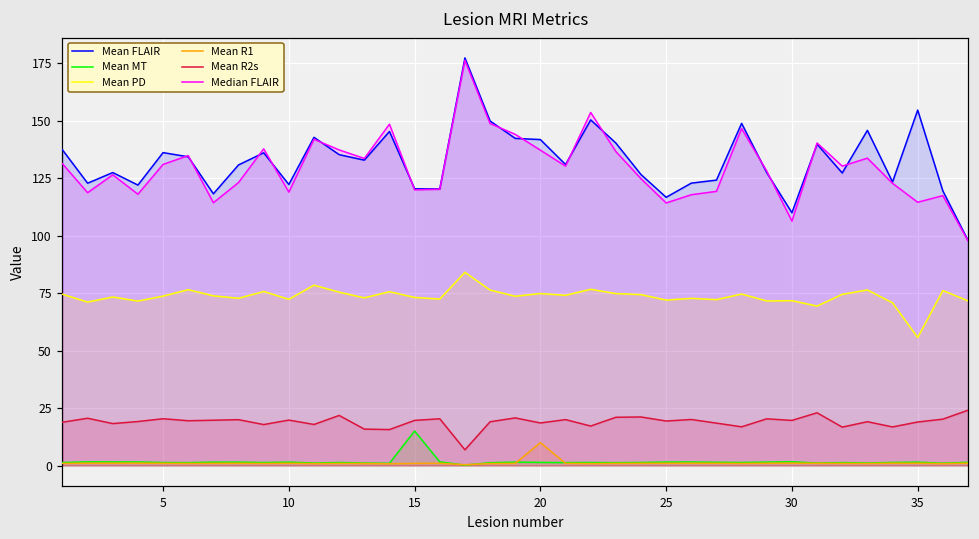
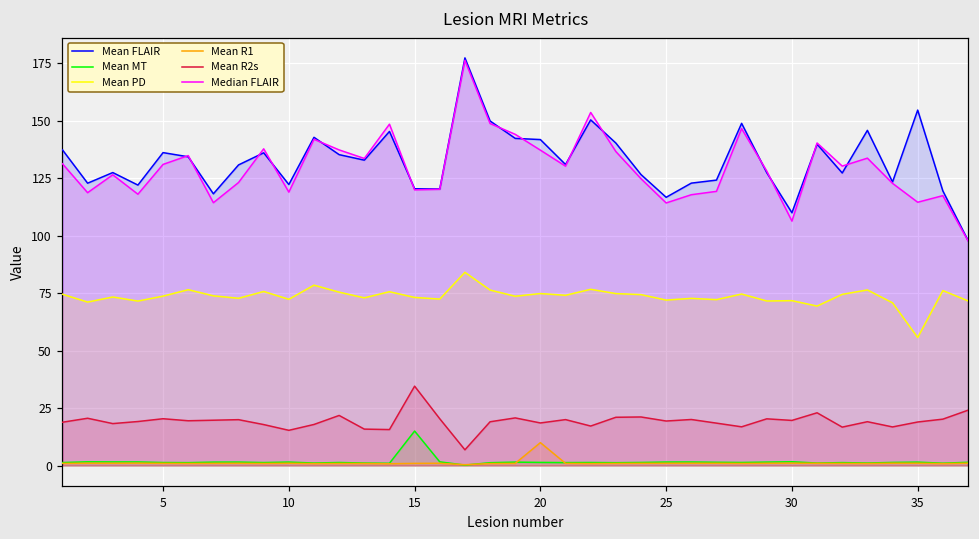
Mean R2s, 10: 20 -> 15
Mean R2s, 15: 20 -> 35
